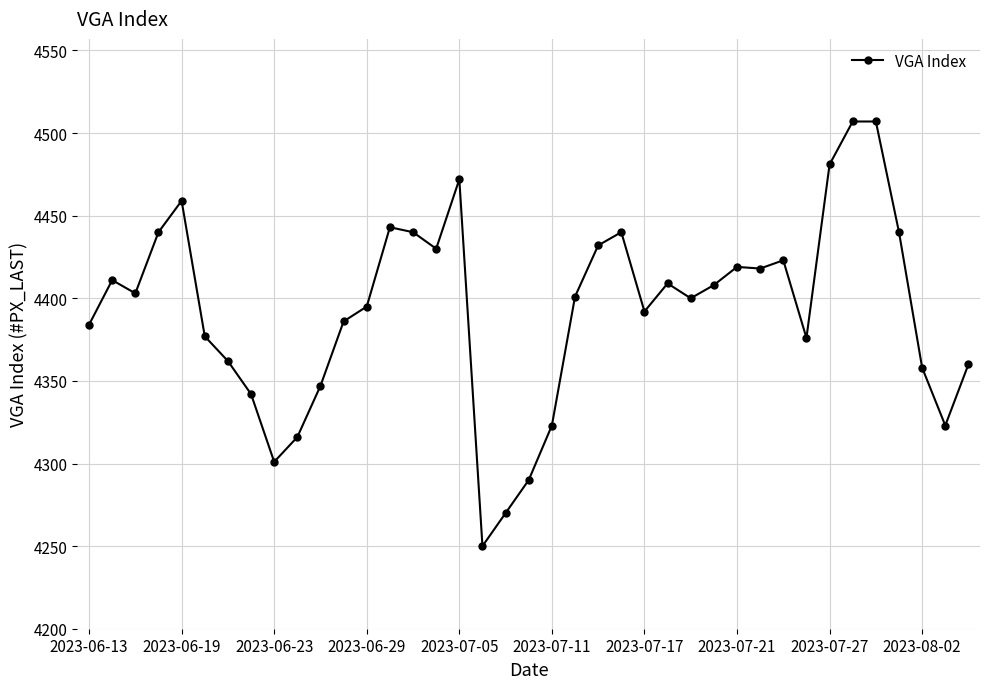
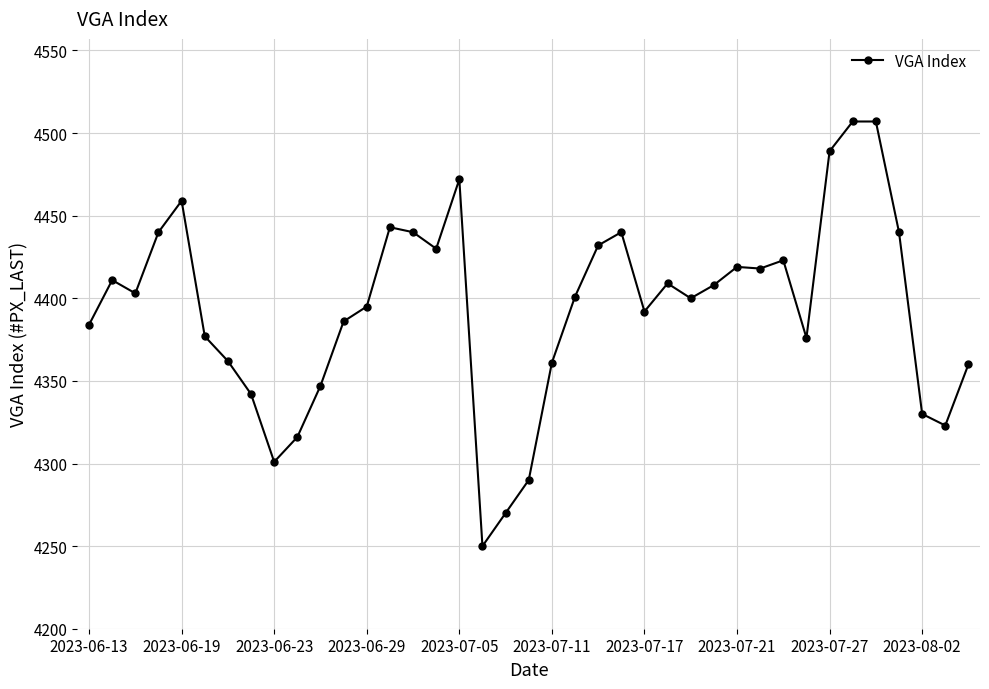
2023-07-11: 4323 -> 4361
2023-07-27: 4481 -> 4489
2023-08-02: 4358 -> 4330
